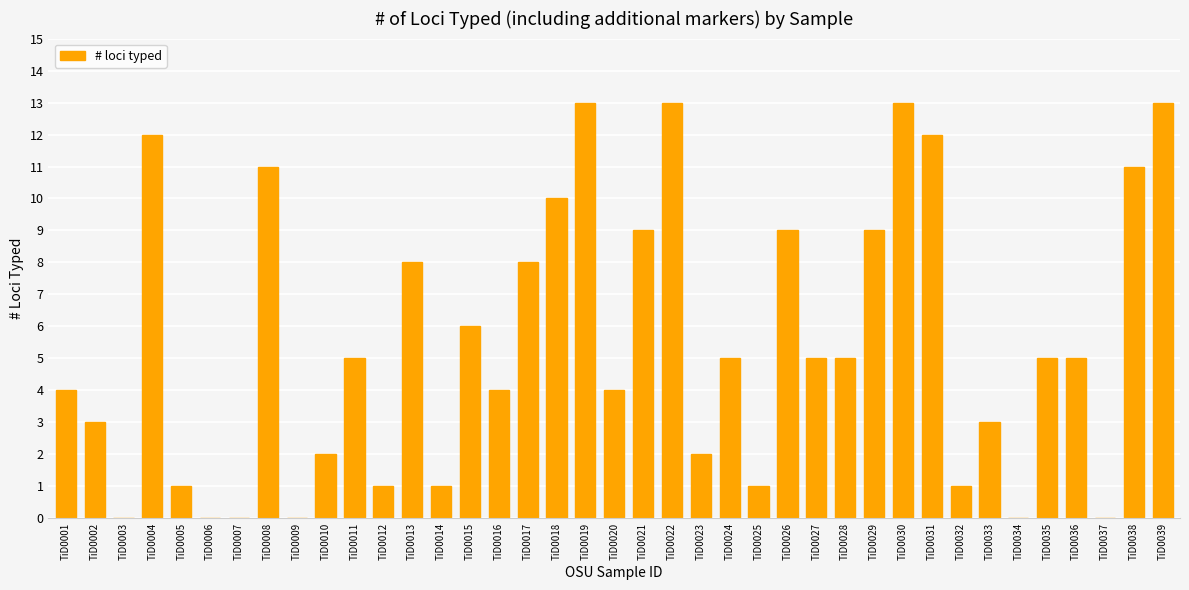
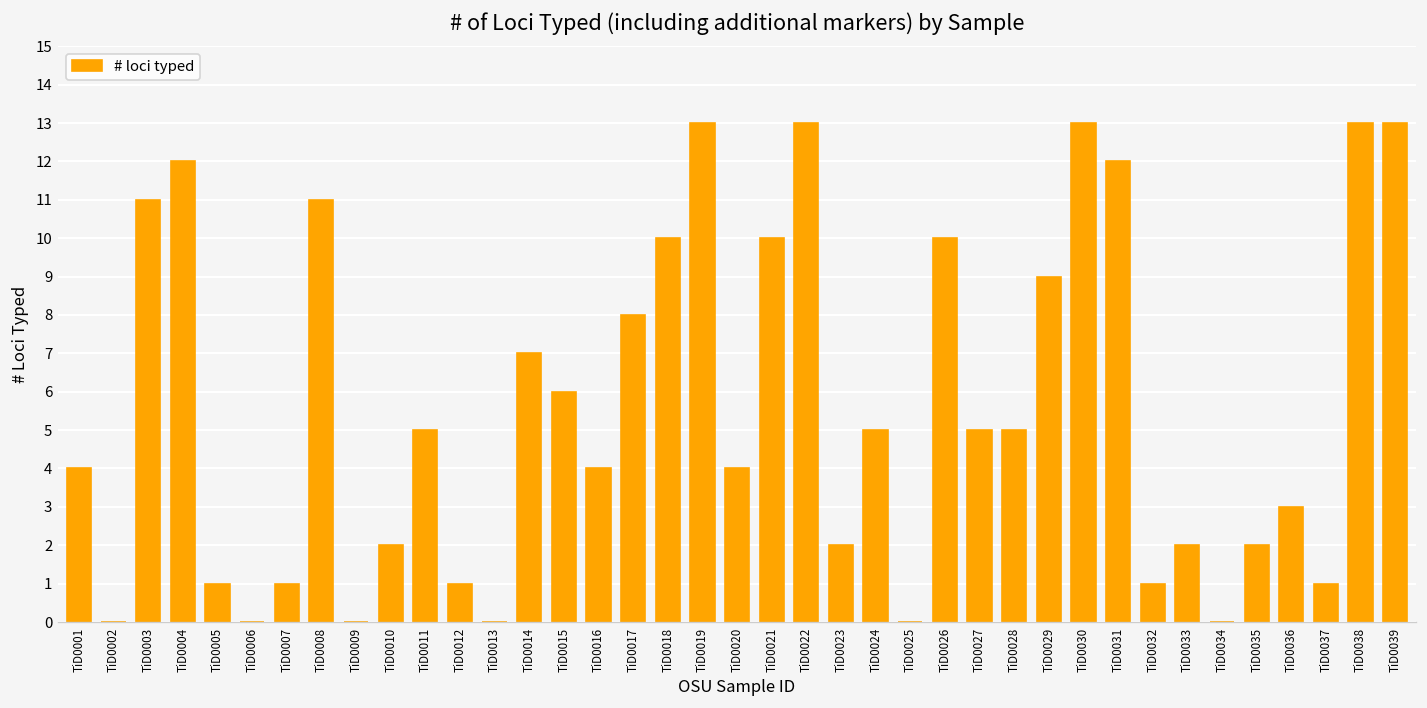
TiD0002: 3 -> 0
TiD0003: 0 -> 11
TiD0007: 0 -> 1
TiD0013: 8 -> 0
TiD0014: 1 -> 7
TiD0021: 9 -> 10
TiD0025: 1 -> 0
TiD0026: 9 -> 10
TiD0033: 3 -> 2
TiD0035: 5 -> 2
TiD0036: 5 -> 3
TiD0037: 0 -> 1
TiD0038: 11 -> 13
